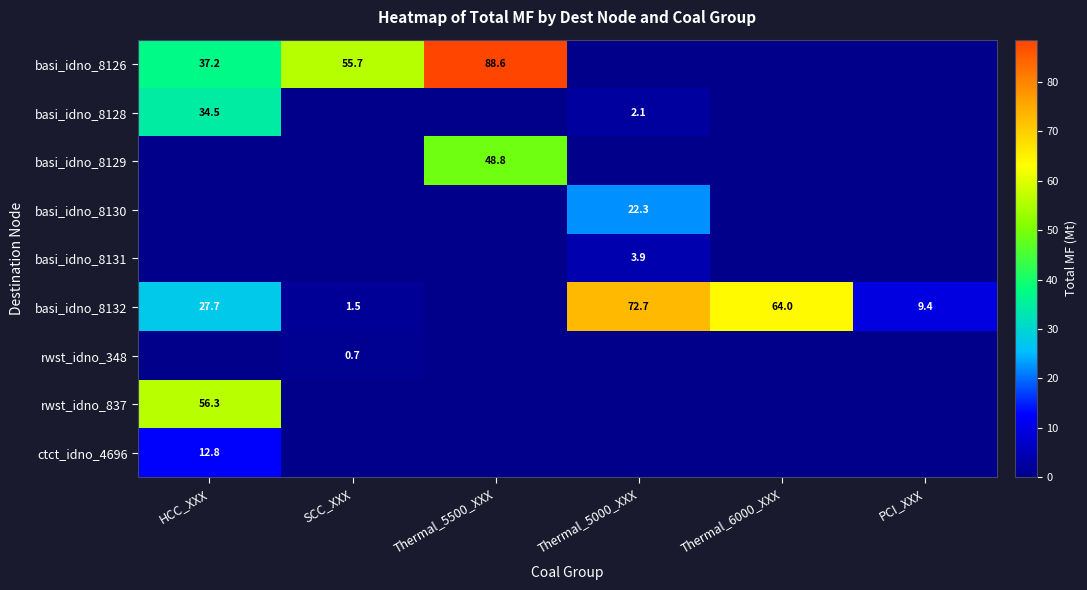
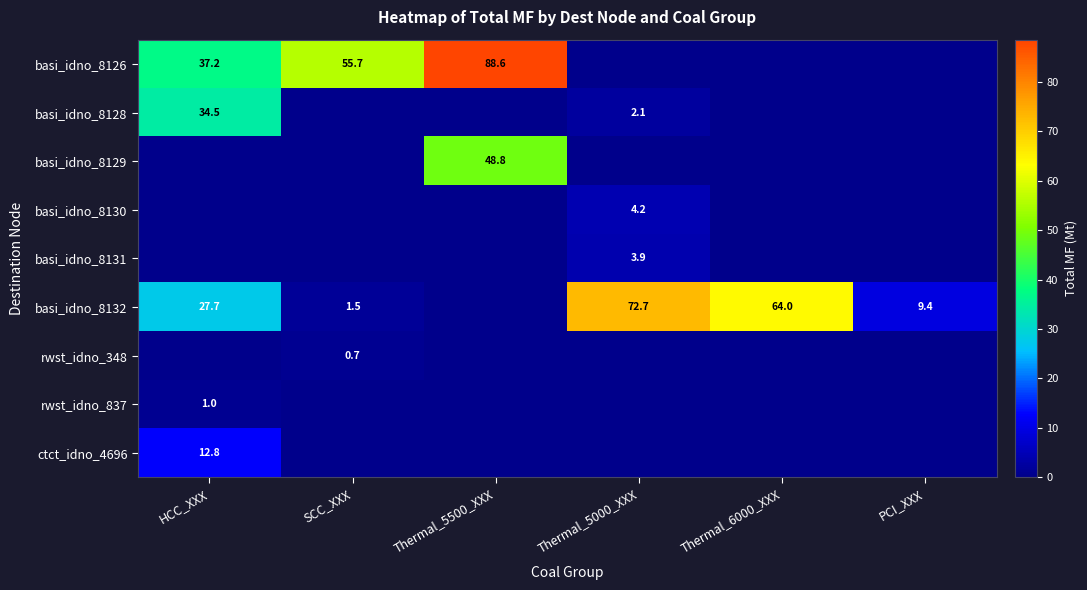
basi_idno_8130, Thermal_5000_XXX: 22.3 -> 4.2
rwst_idno_837, HCC_XXX: 56.3 -> 1.0
